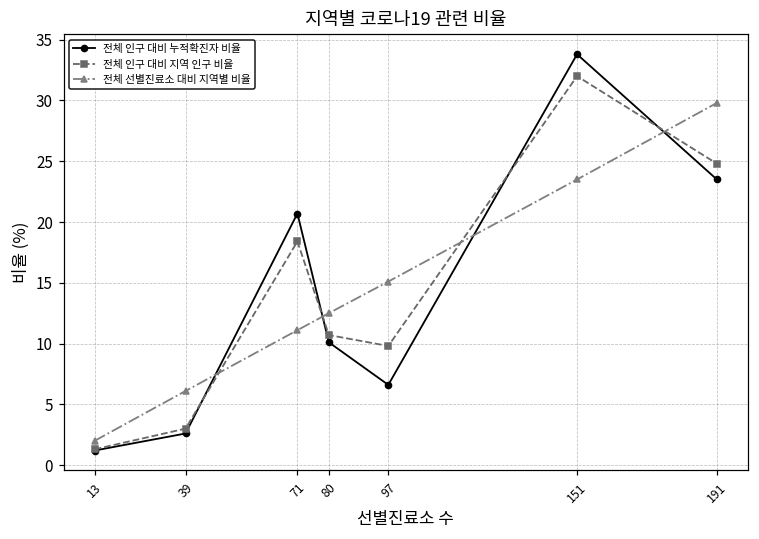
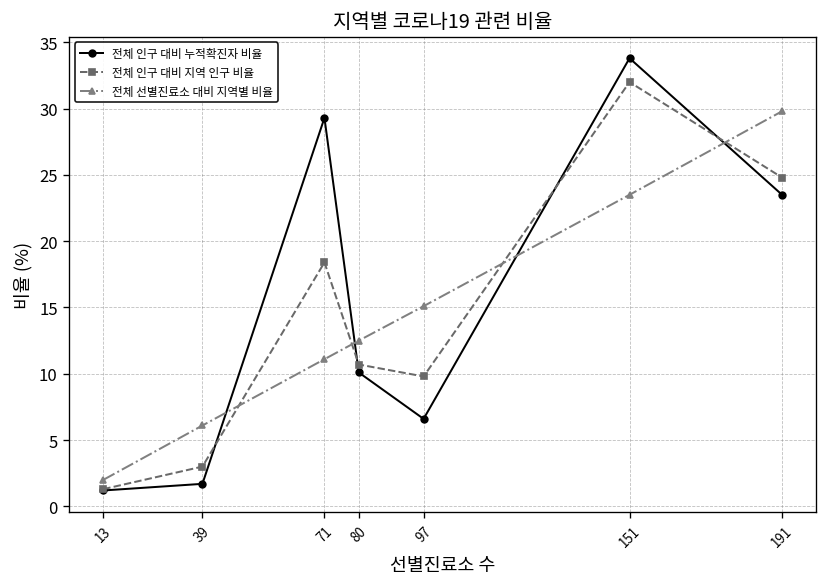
전체 인구 대비 누적확진자 비율, 39: 2.6 -> 1.7
전체 인구 대비 누적확진자 비율, 71: 20.7 -> 29.3
